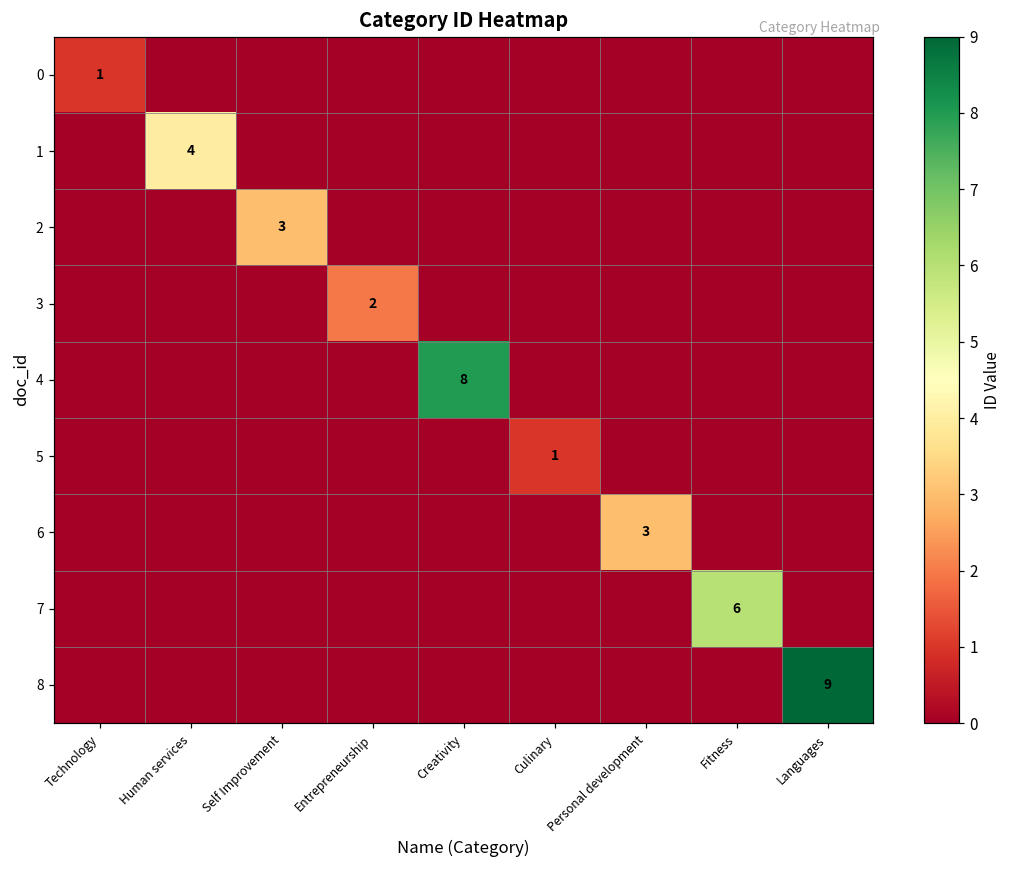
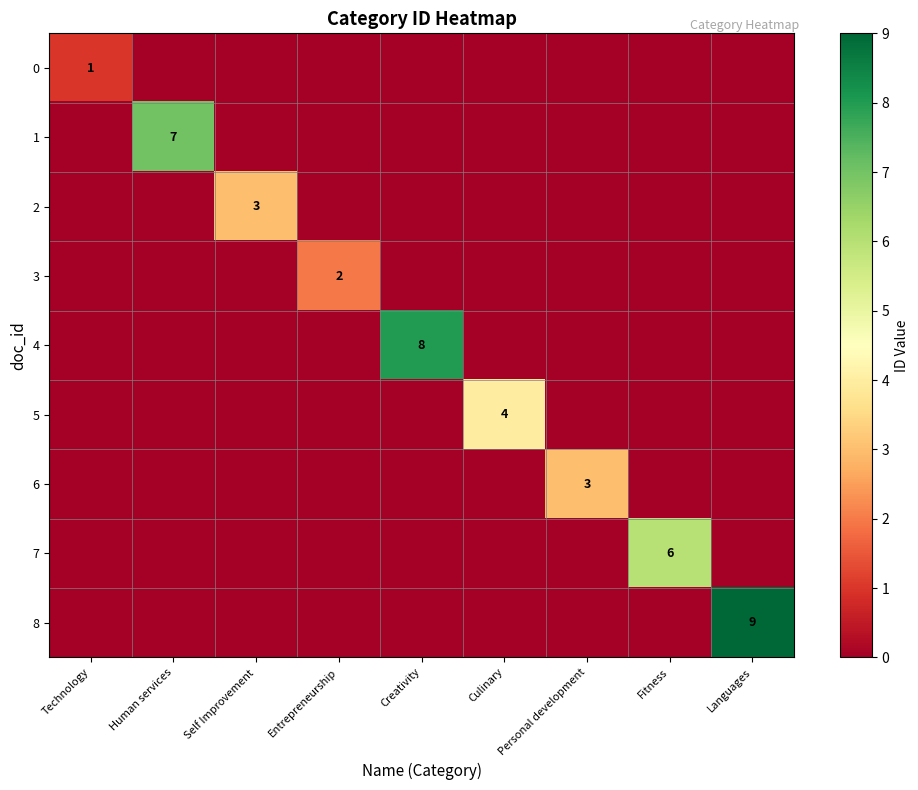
1, Human services: 4 -> 7
5, Culinary: 1 -> 4
